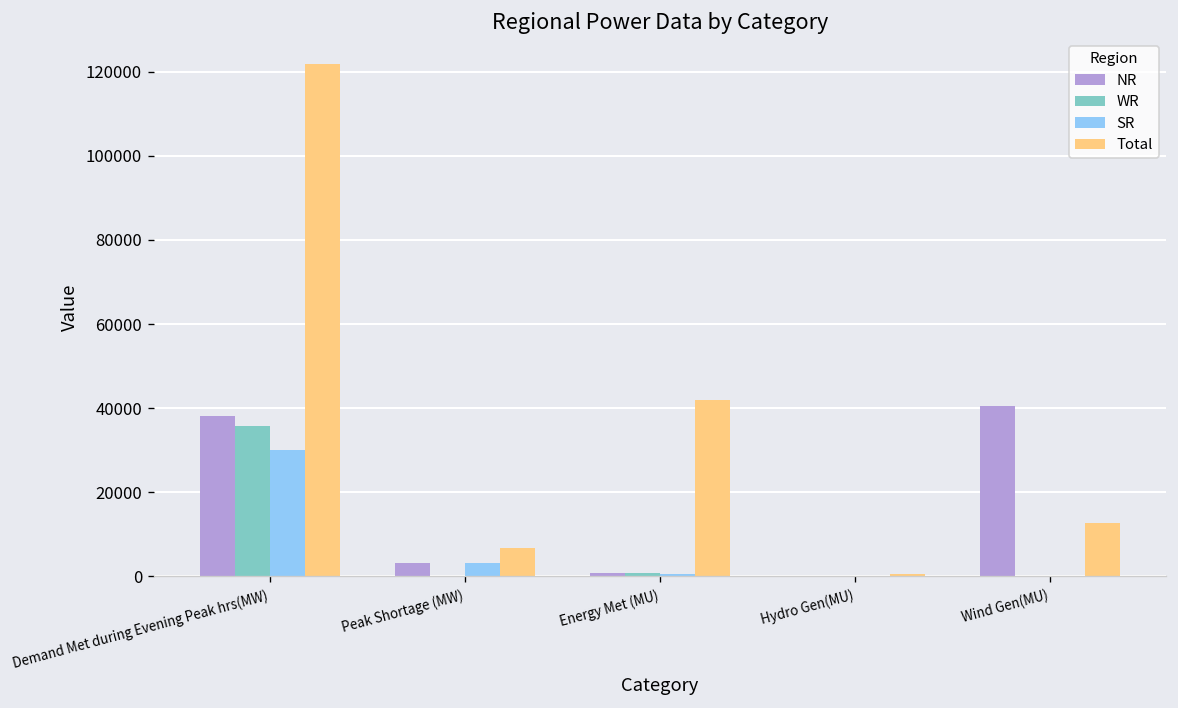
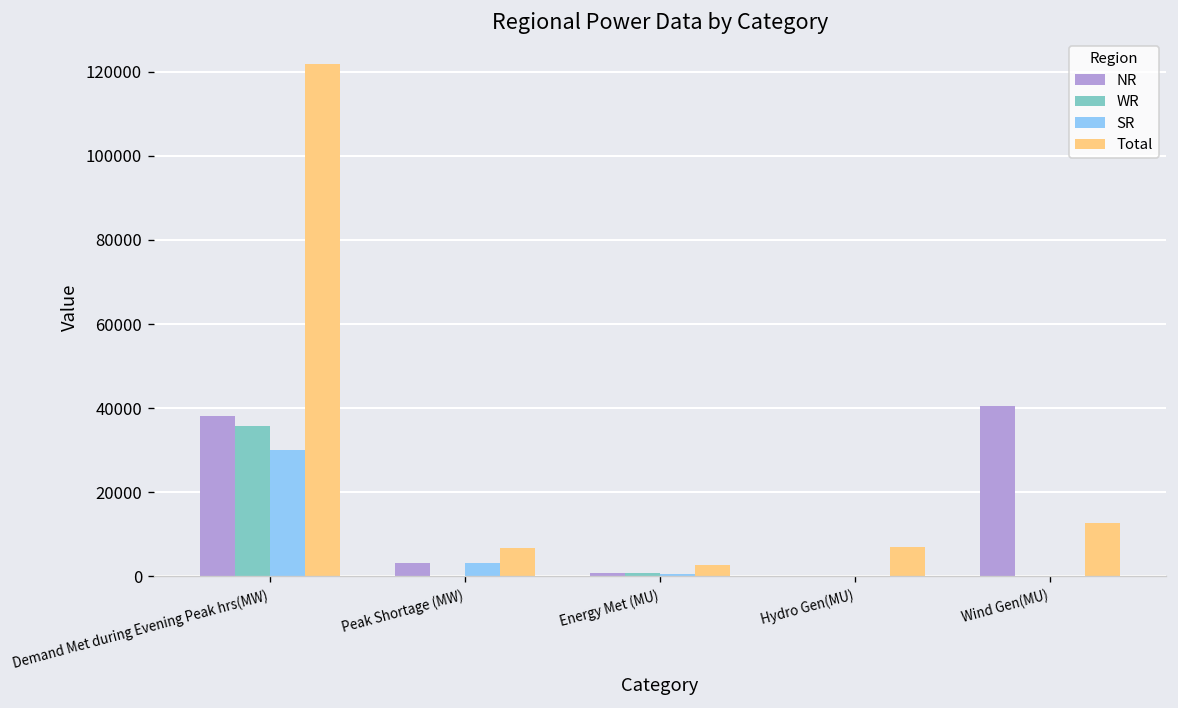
Total, Energy Met (MU): 42000 -> 3000
Total, Hydro Gen(MU): 0 -> 7000
